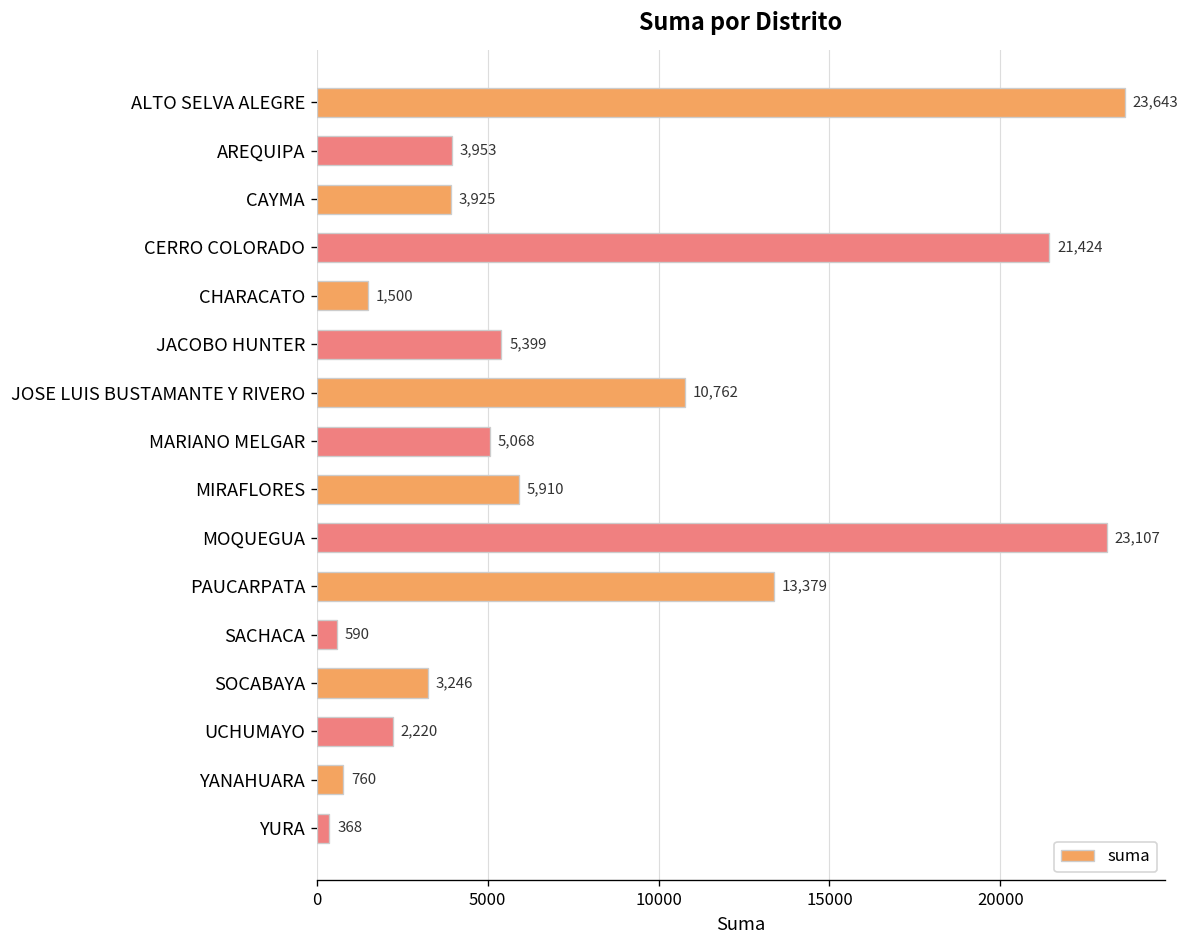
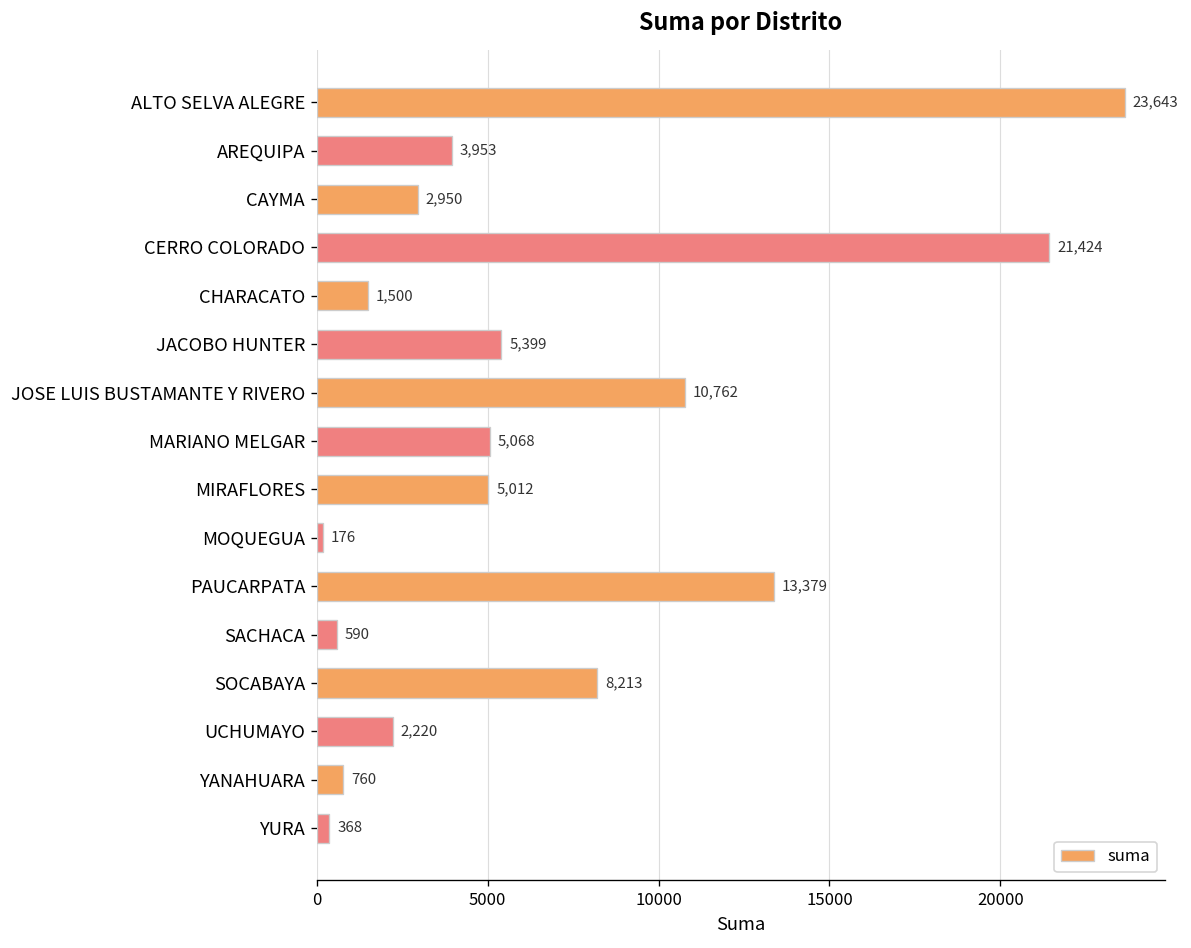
CAYMA: 3,925 -> 2,950
MIRAFLORES: 5,910 -> 5,012
MOQUEGUA: 23,107 -> 176
SOCABAYA: 3,246 -> 8,213
